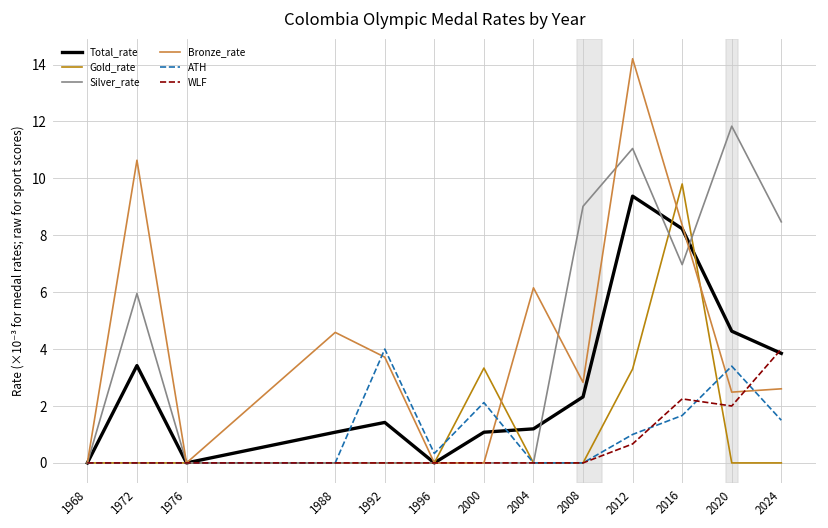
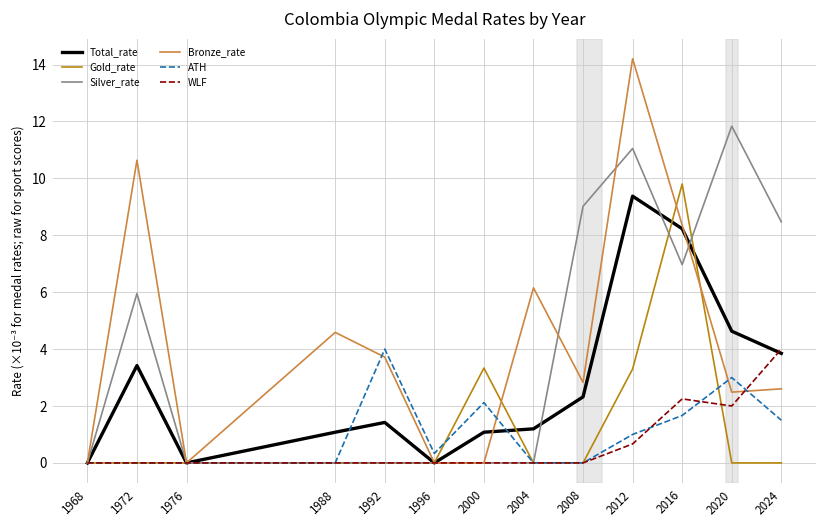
ATH, 2020: 3.4 -> 3.0
